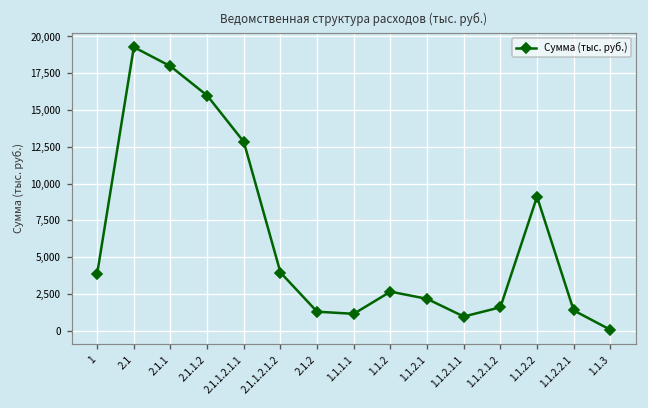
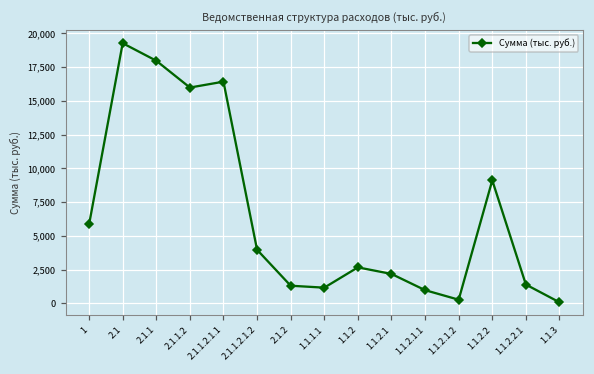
1: 3,900 -> 5,800
2.1.1.2.1.1: 12,800 -> 16,400
1.1.2.1.2: 1,600 -> 300
